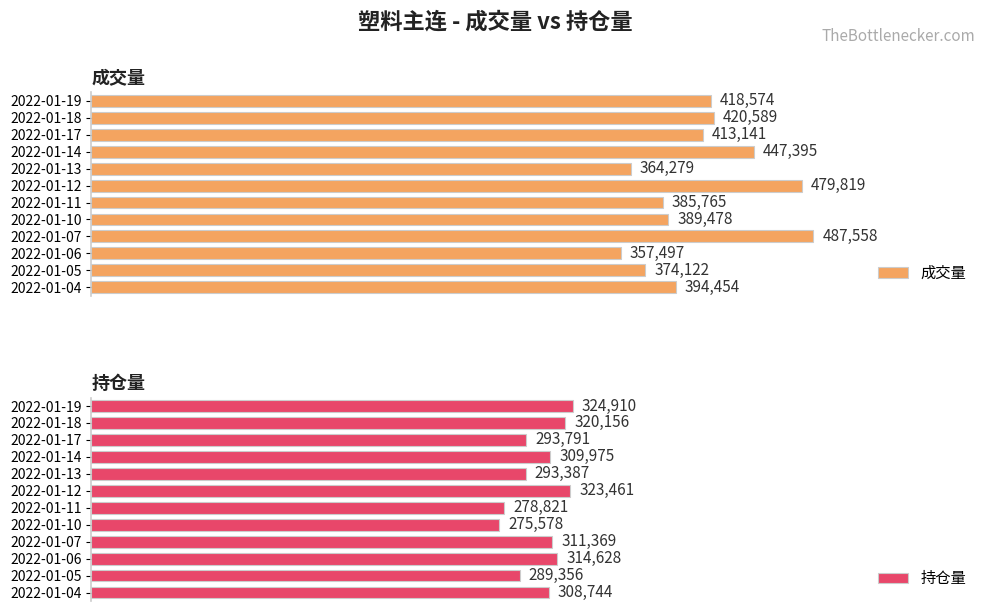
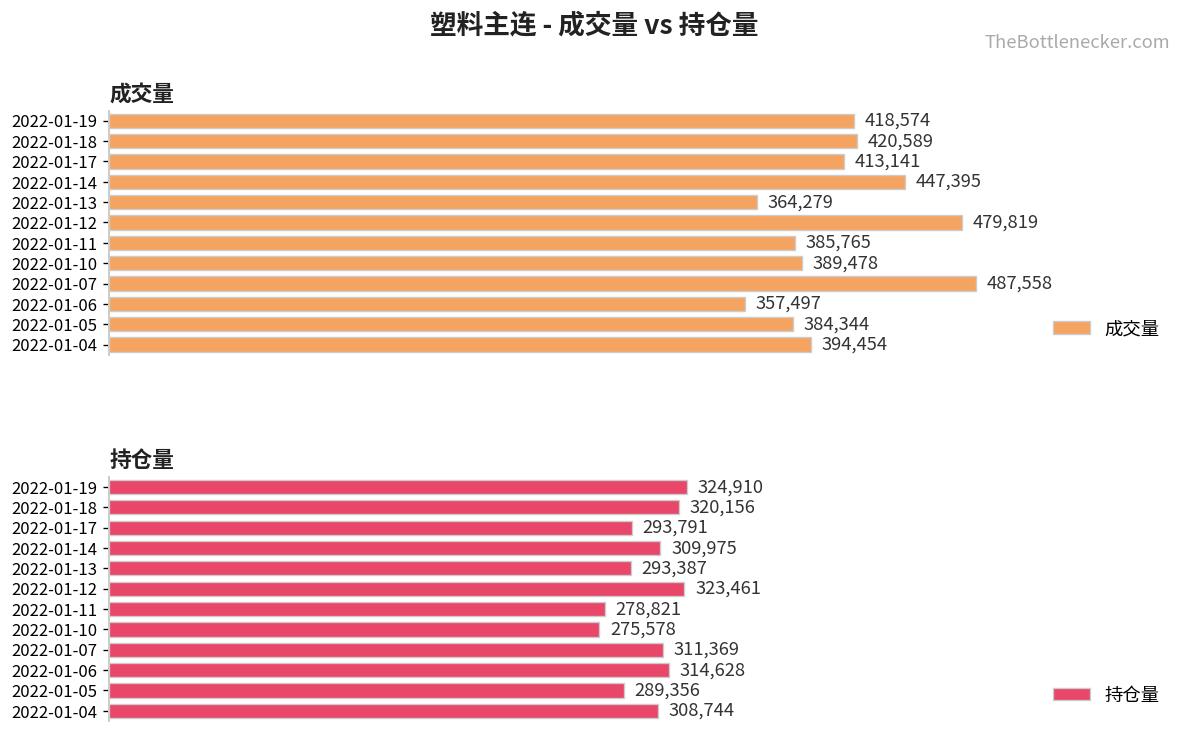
成交量, 2022-01-05: 374,122 -> 384,344
